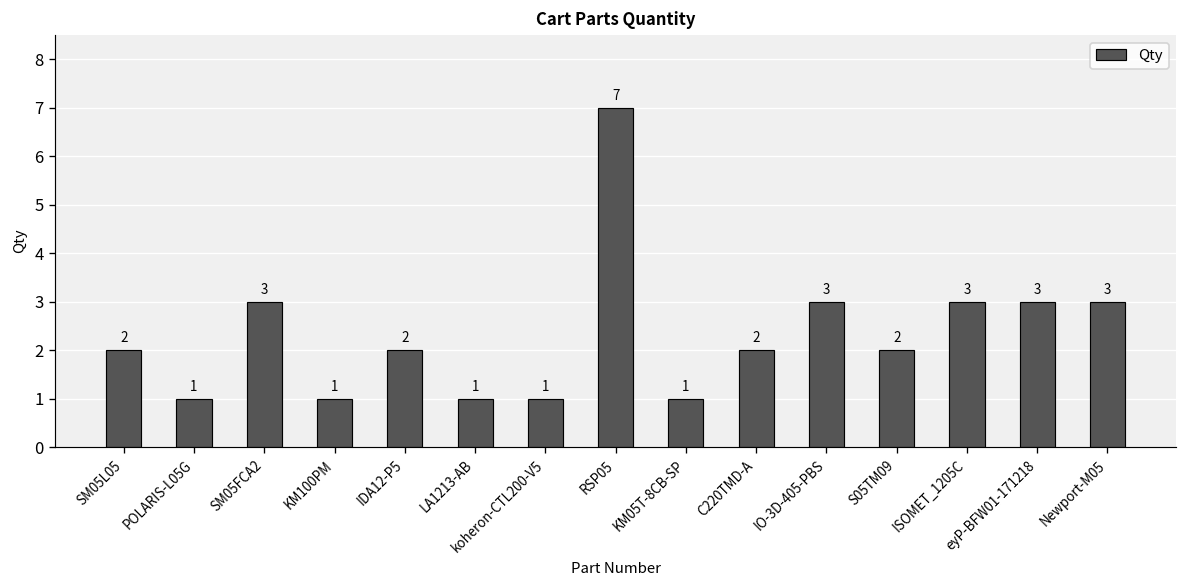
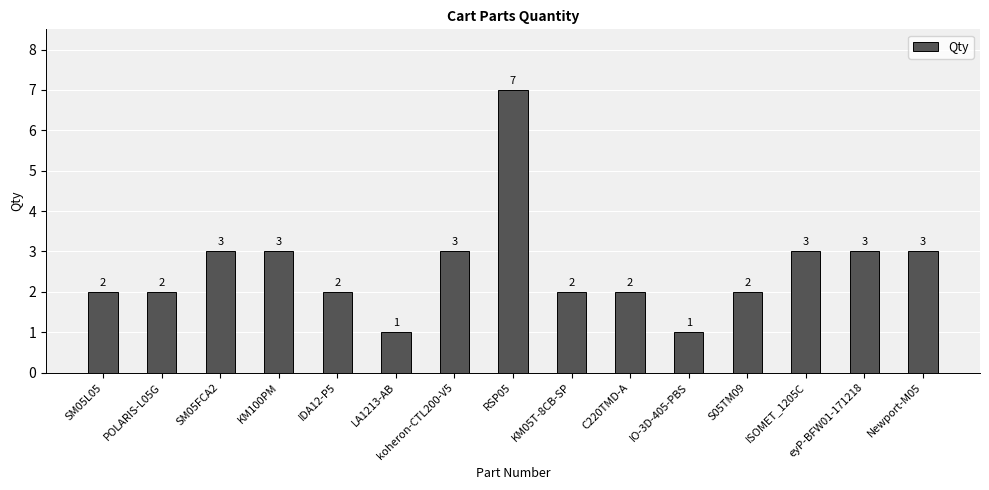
POLARIS-L05G: 1 -> 2
KM100PM: 1 -> 3
koheron-CTL200-V5: 1 -> 3
KM05T-8CB-SP: 1 -> 2
IO-3D-405-PBS: 3 -> 1
